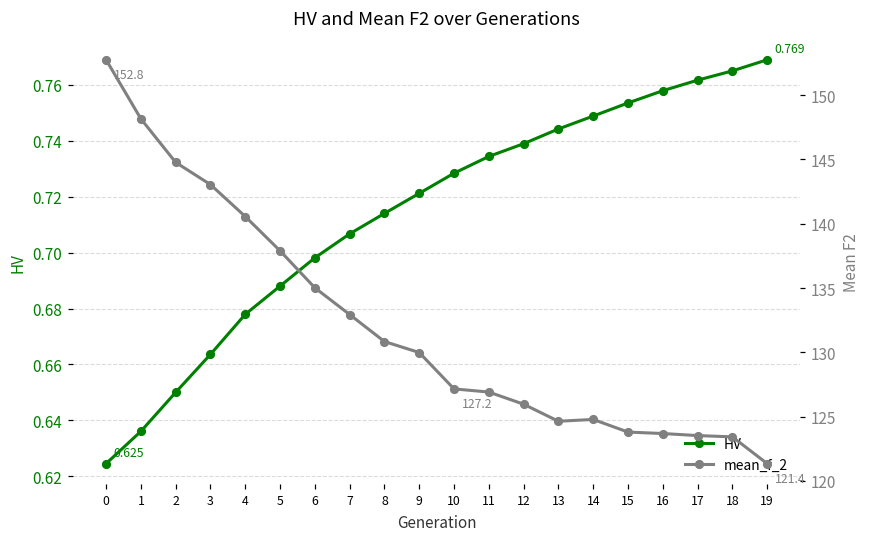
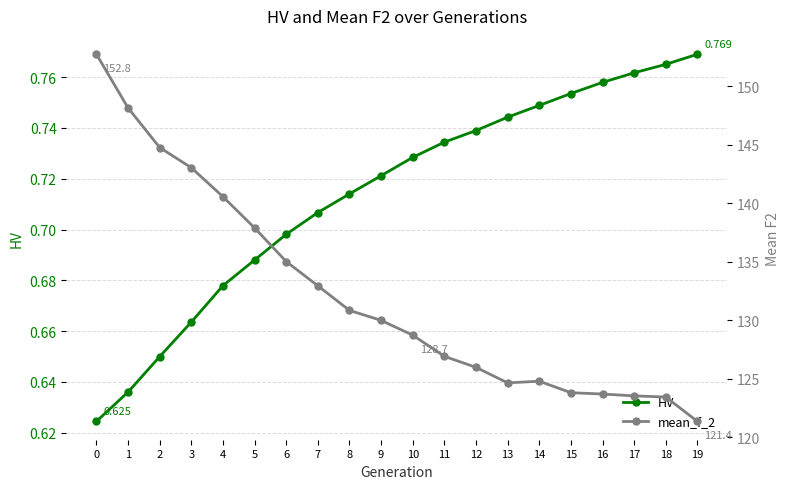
mean_f_2, 10: 127.2 -> 128.7
